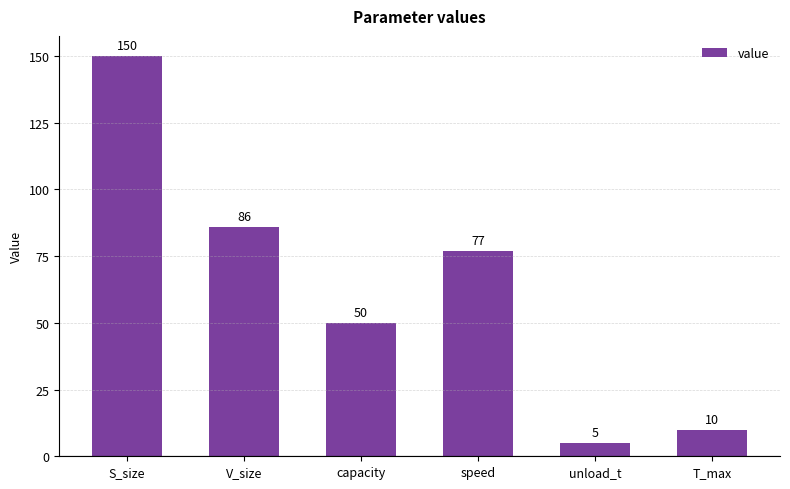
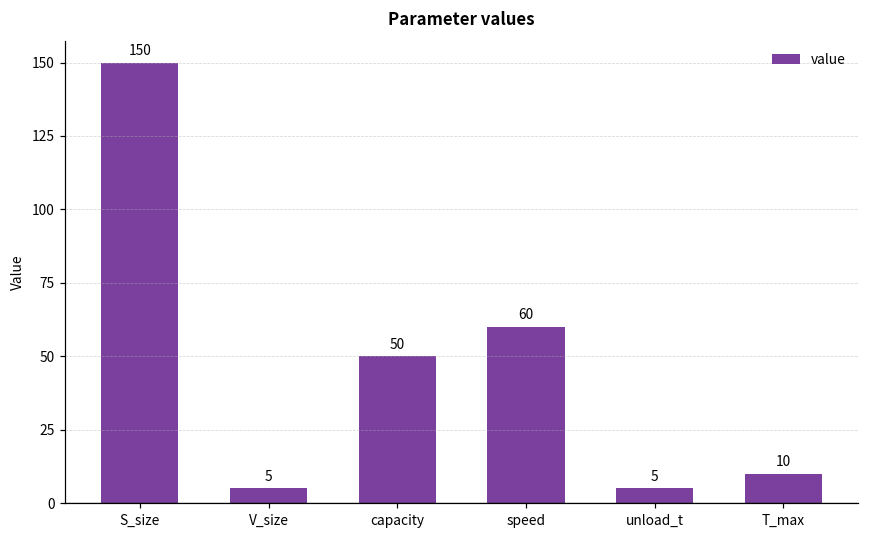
V_size: 86 -> 5
speed: 77 -> 60
